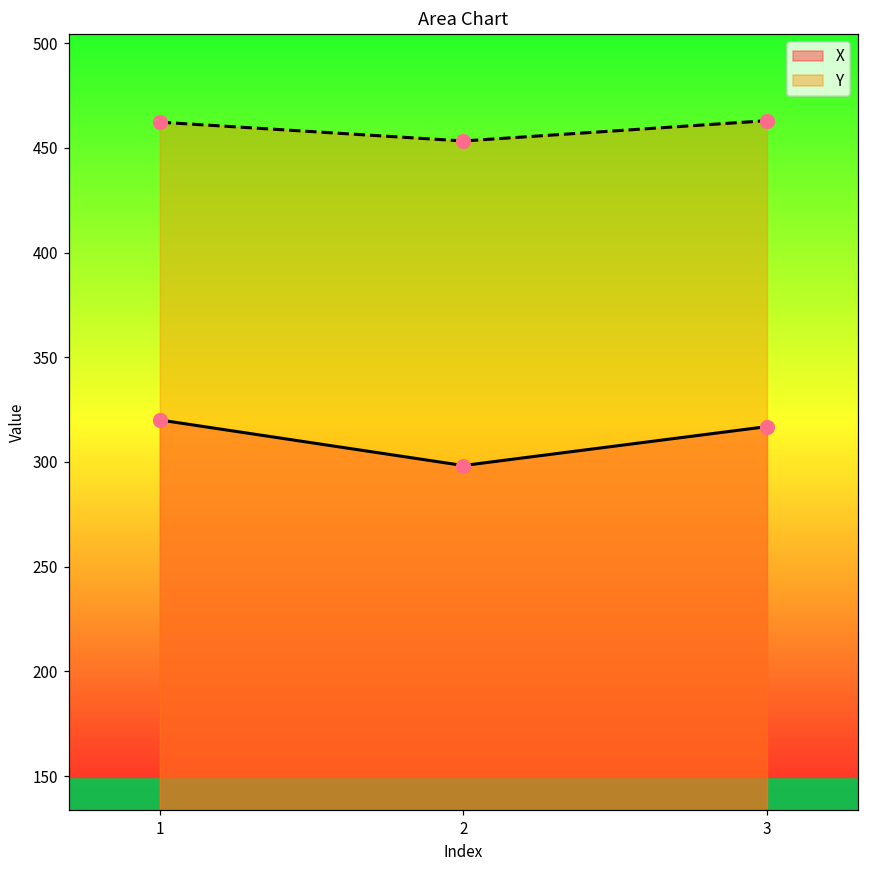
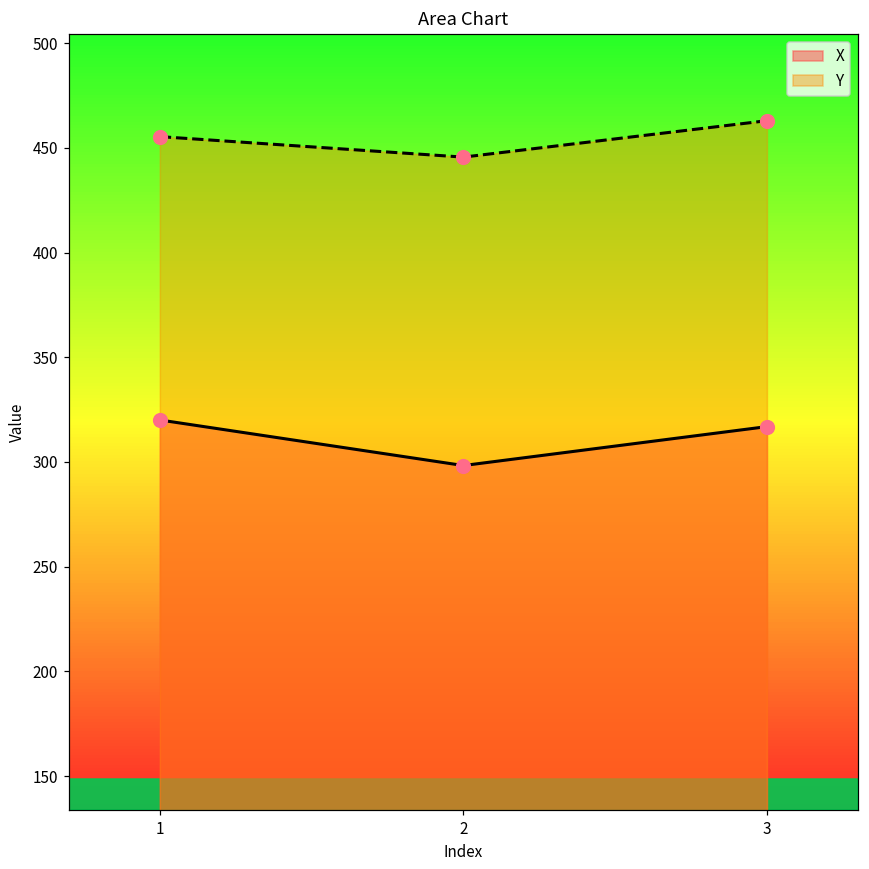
Y, 1: 462 -> 455
Y, 2: 453 -> 446
